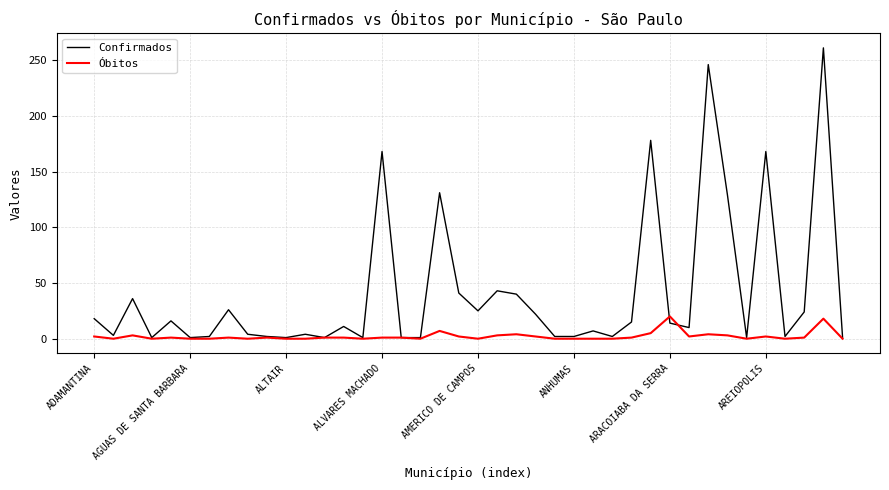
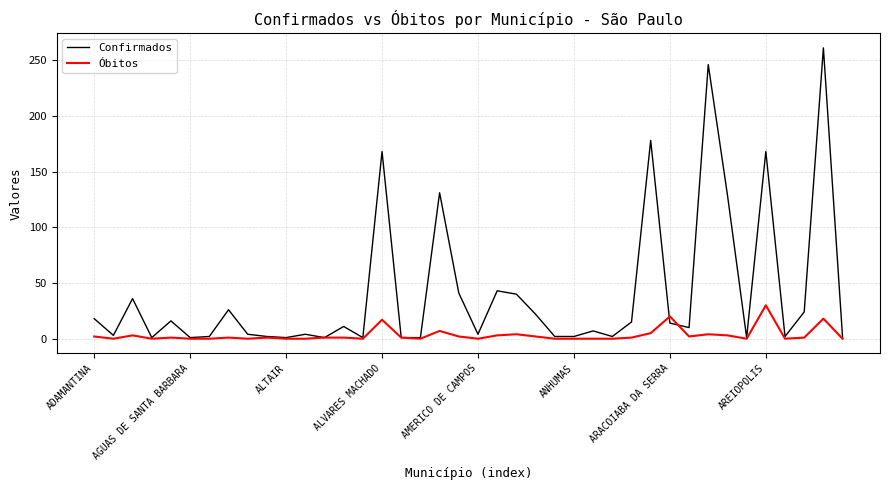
Óbitos, ALVARES MACHADO: 1 -> 17
Confirmados, AMERICO DE CAMPOS: 25 -> 4
Óbitos, AREIOPOLIS: 2 -> 30
